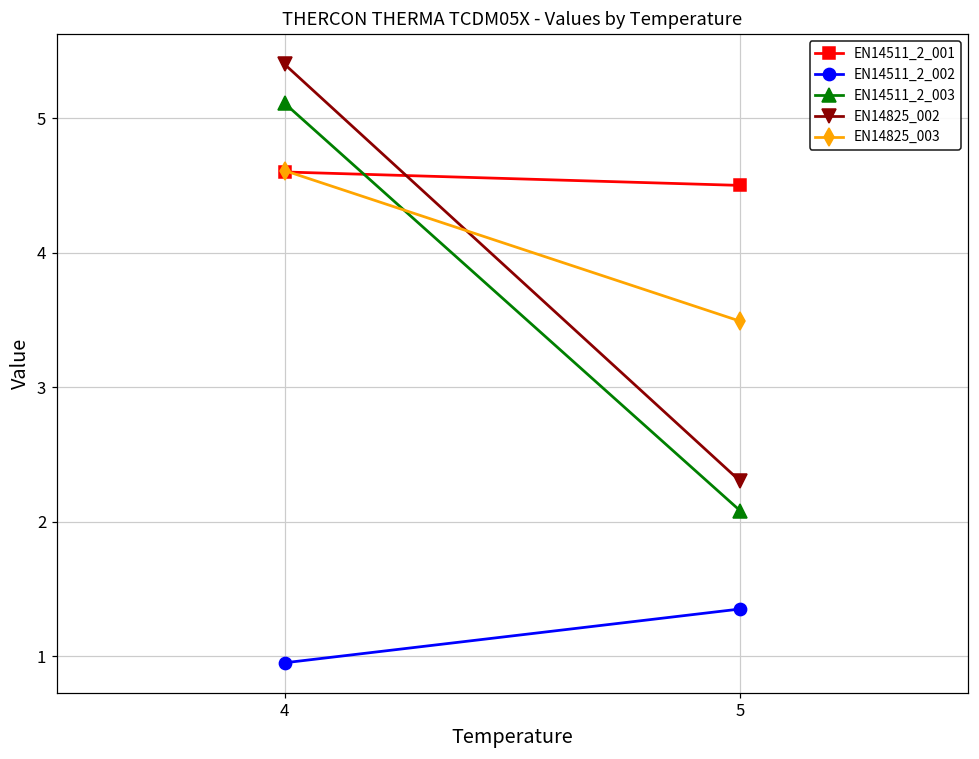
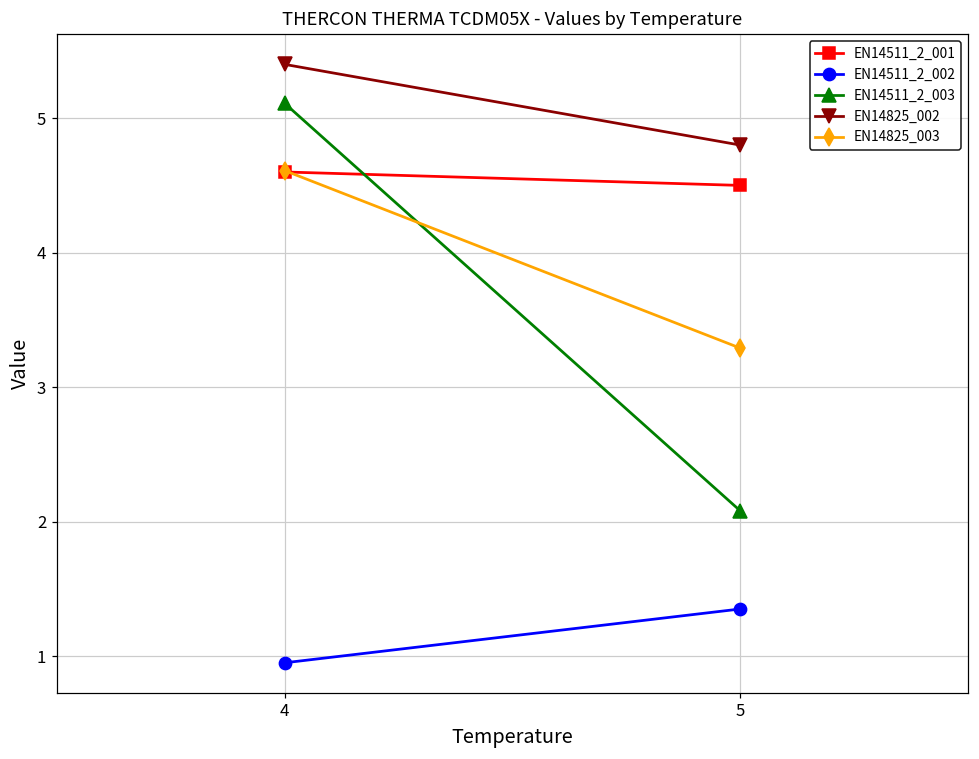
EN14825_002, 5: 2.3 -> 4.8
EN14825_003, 5: 3.49 -> 3.29
